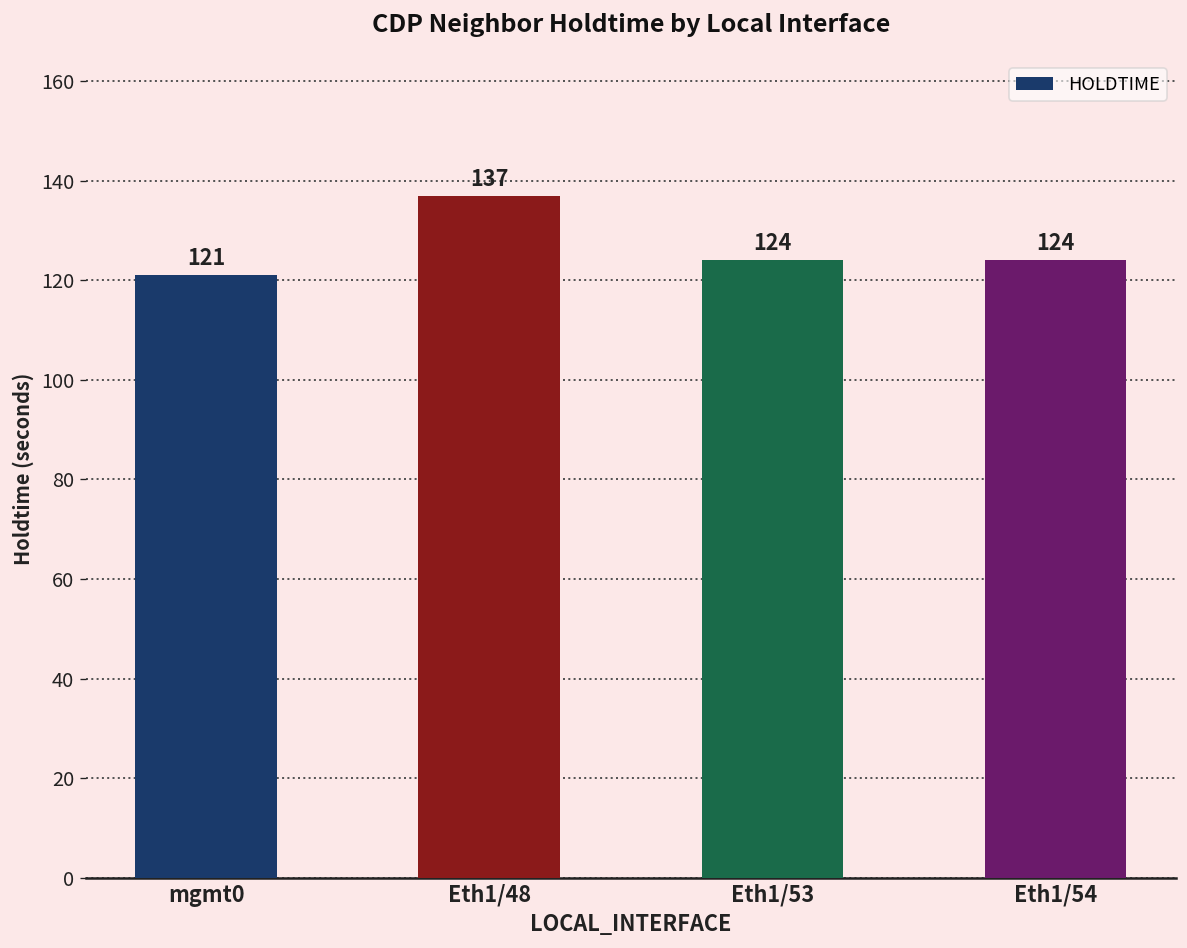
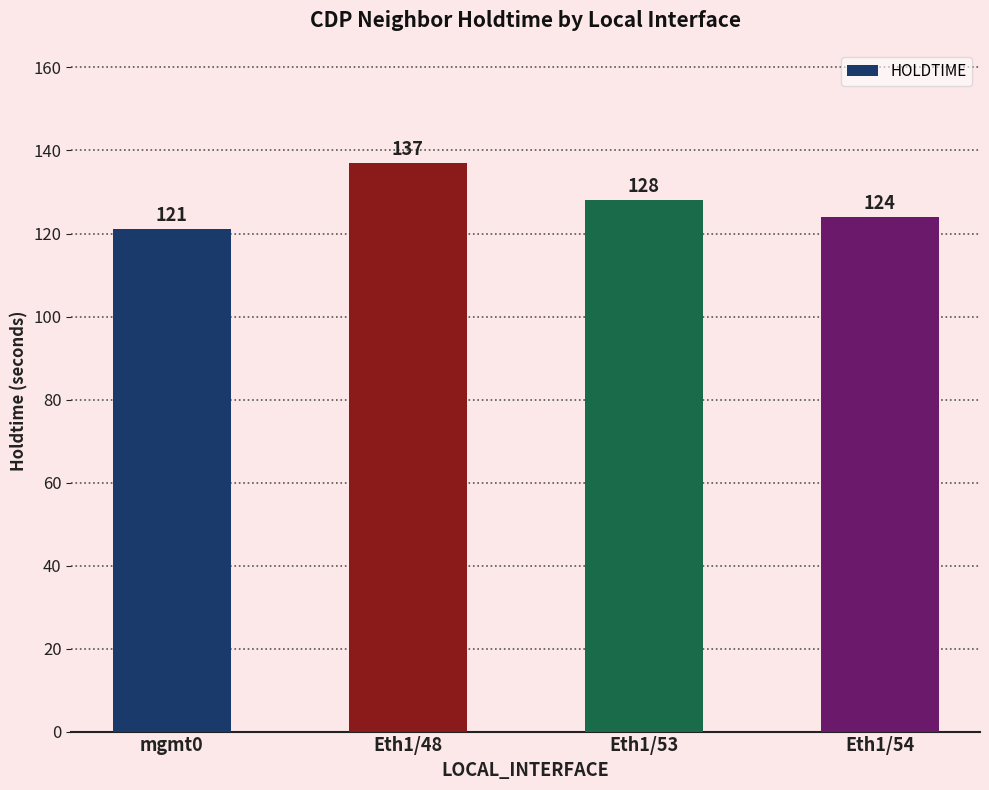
Eth1/53: 124 -> 128
